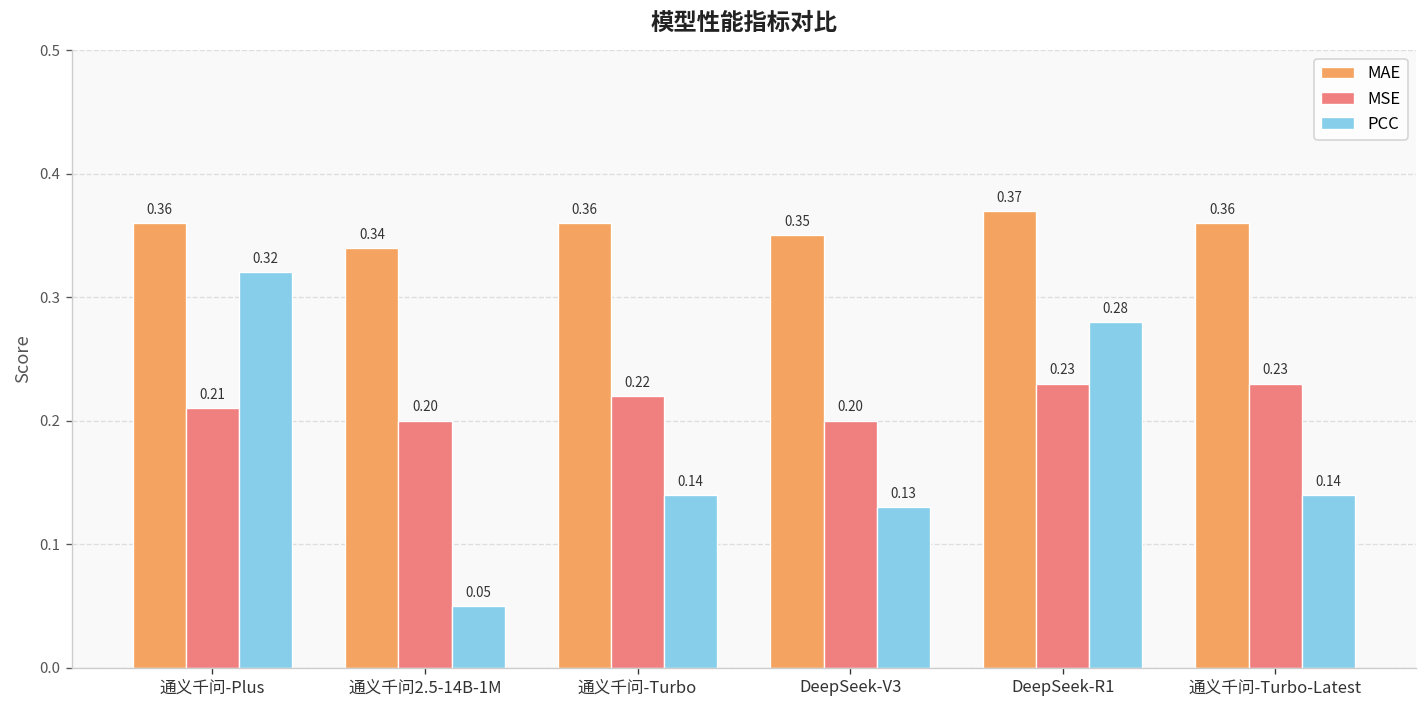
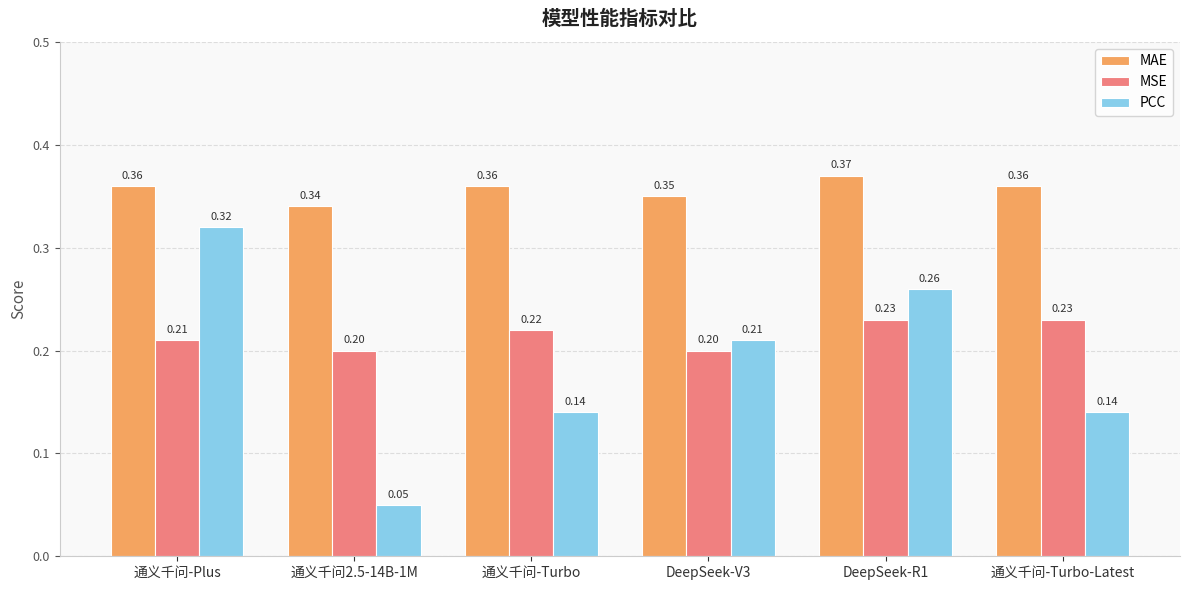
PCC, DeepSeek-V3: 0.13 -> 0.21
PCC, DeepSeek-R1: 0.28 -> 0.26
